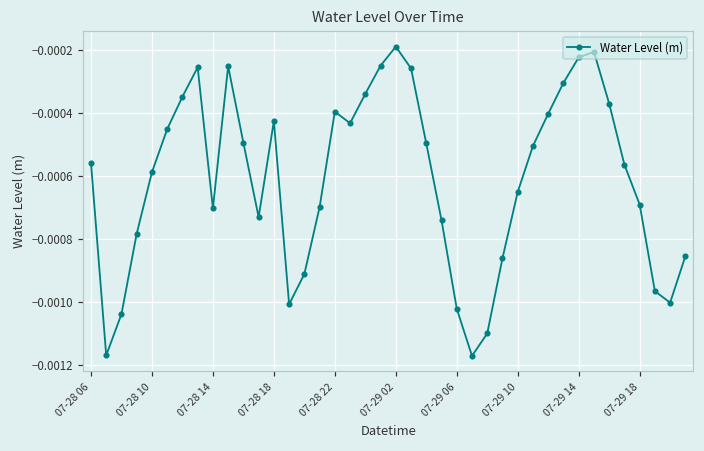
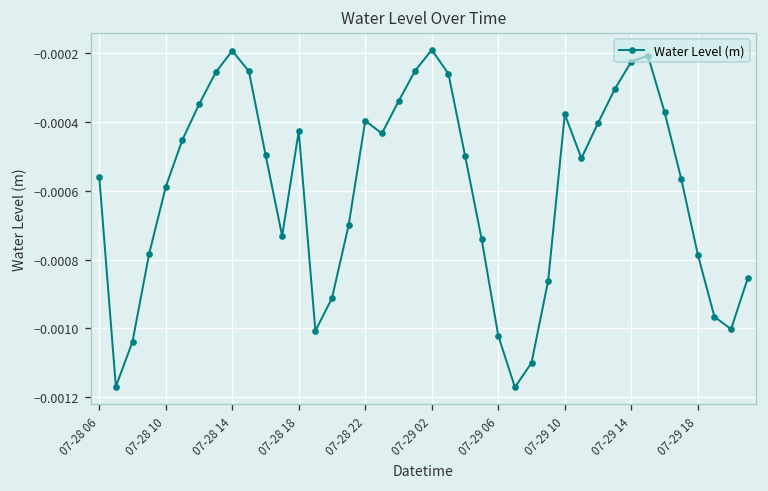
07-28 14: -0.00070 -> -0.00019
07-29 10: -0.00065 -> -0.00038
07-29 18: -0.00069 -> -0.00079
